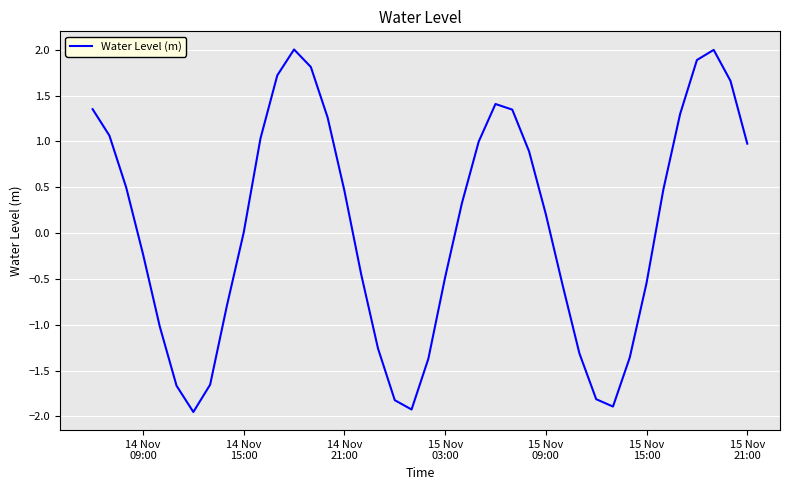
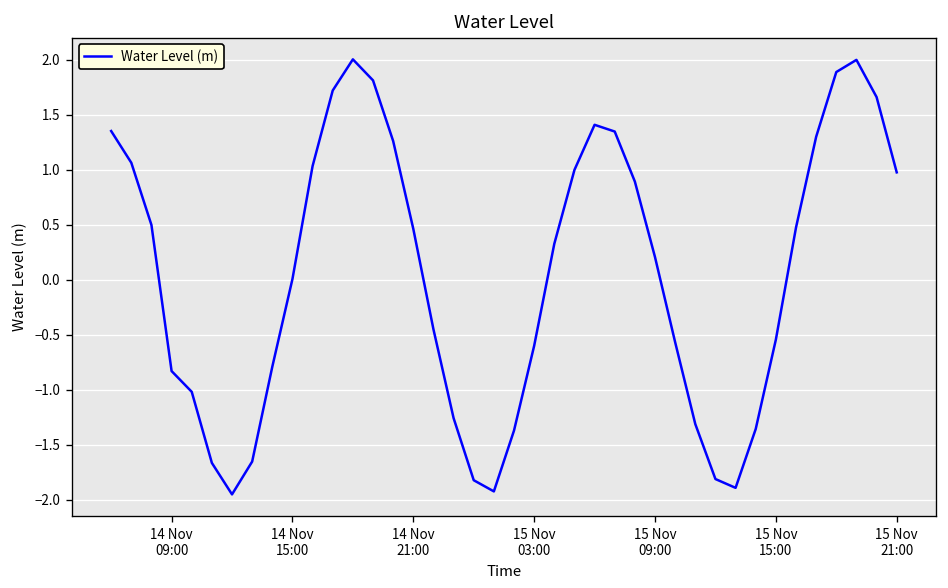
14 Nov 09:00: -0.2 -> -0.8
15 Nov 03:00: -0.5 -> -0.6
